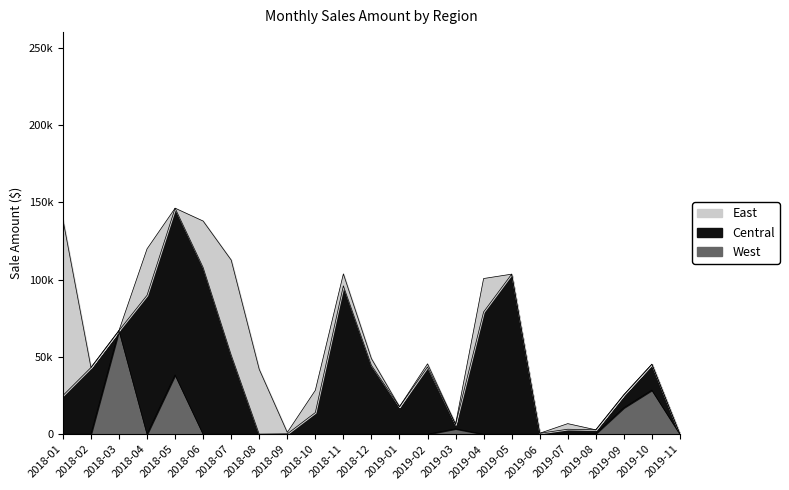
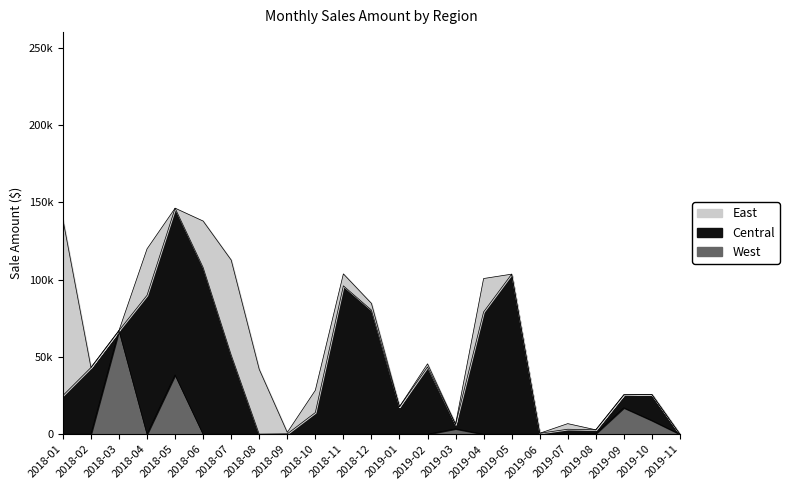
Central, 2018-12: 45000 -> 80000
West, 2019-10: 29000 -> 9000
